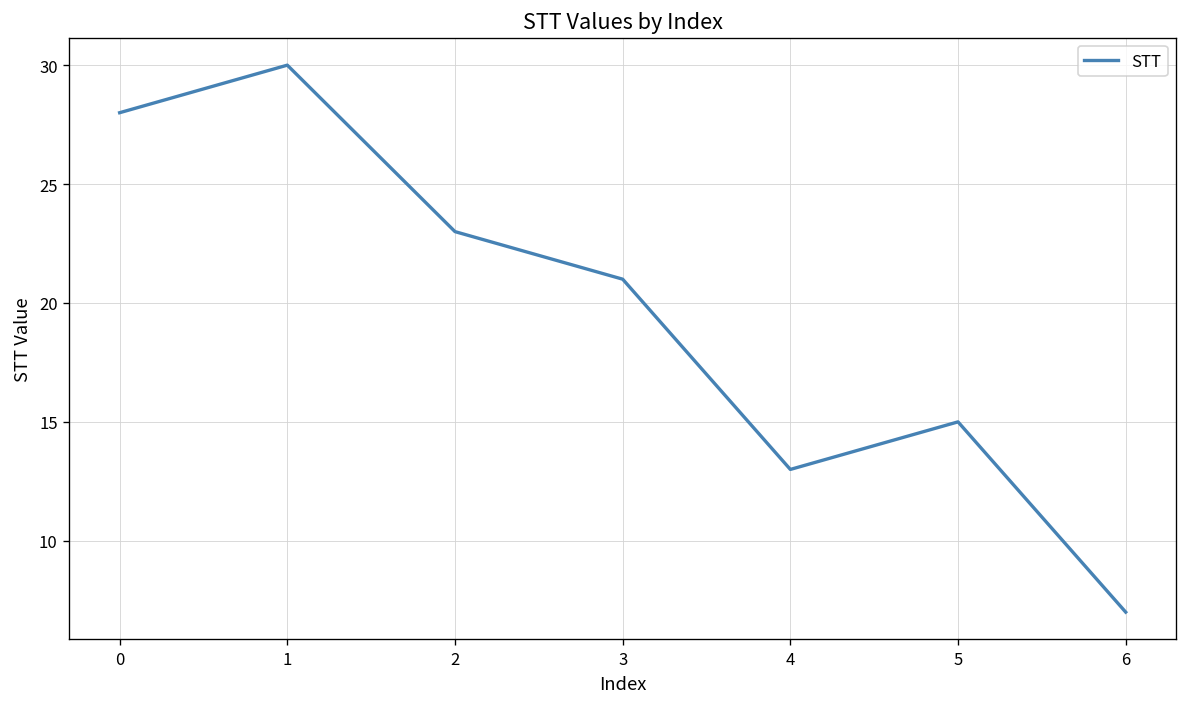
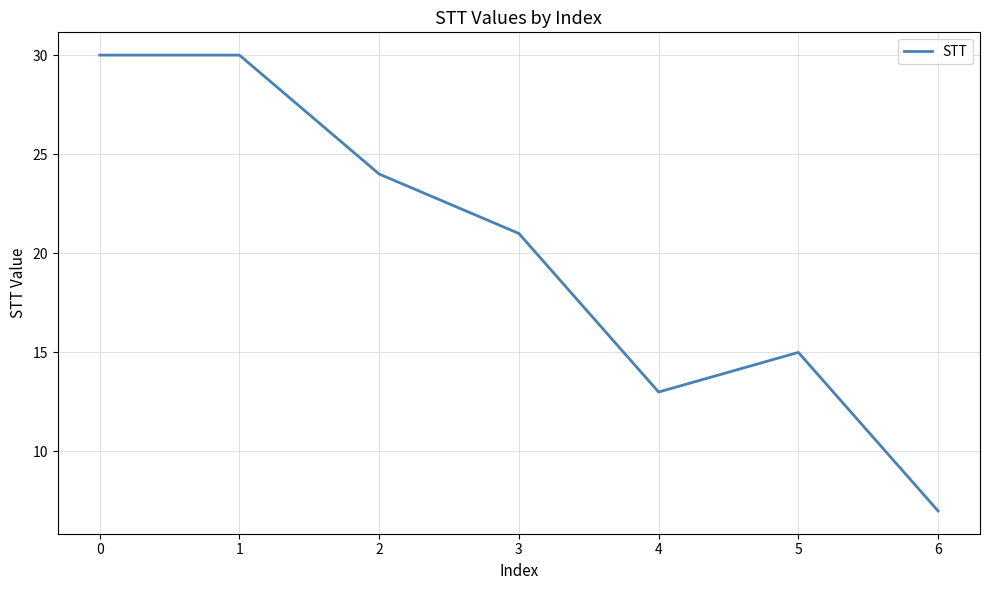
0: 28 -> 30
2: 23 -> 24
